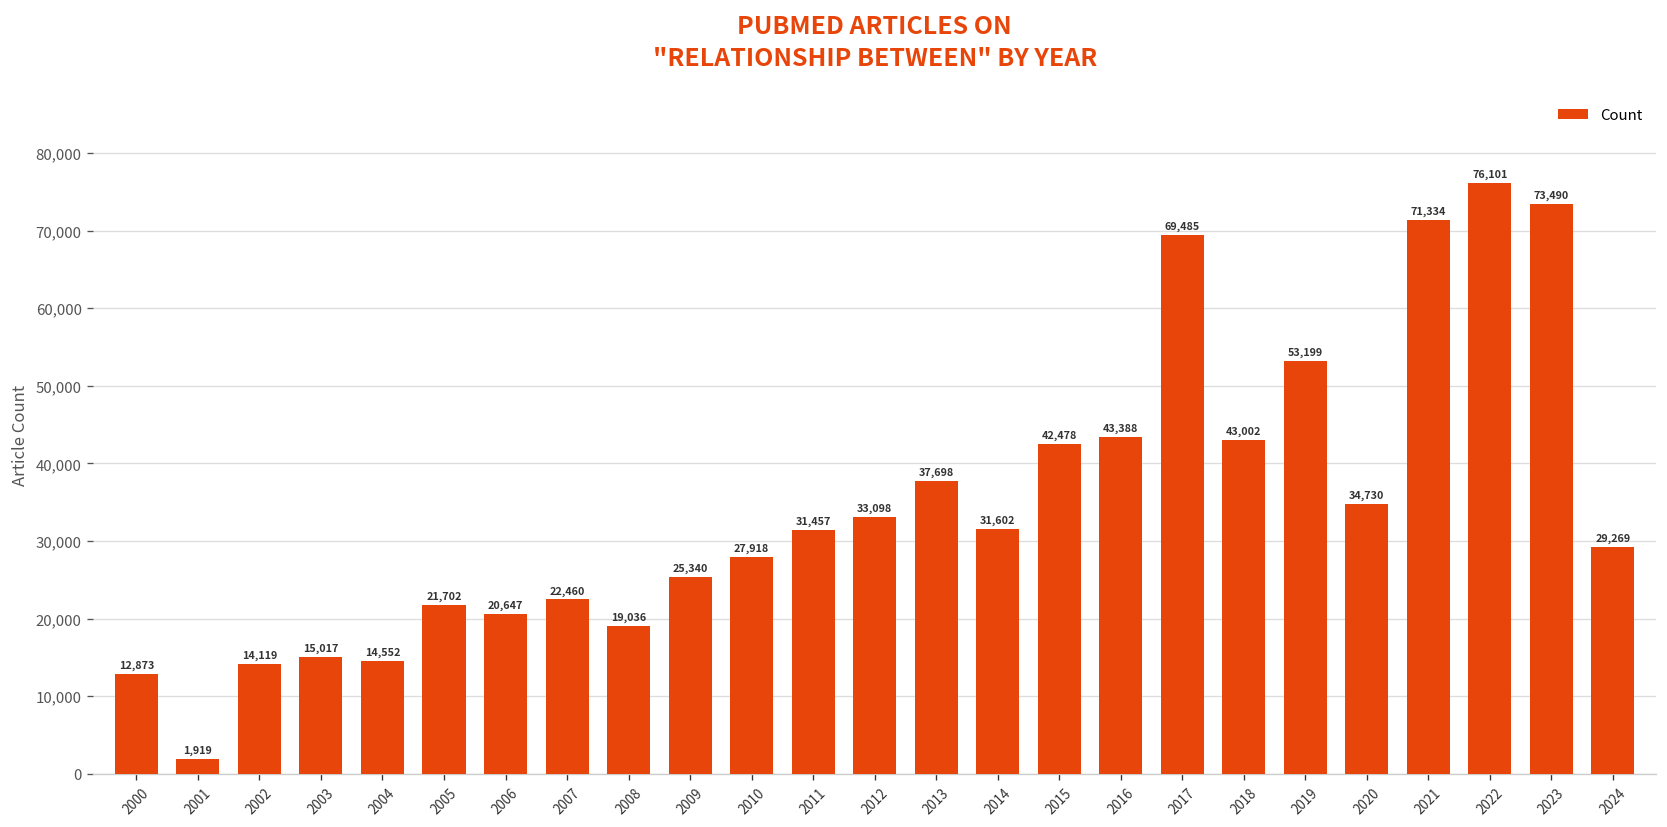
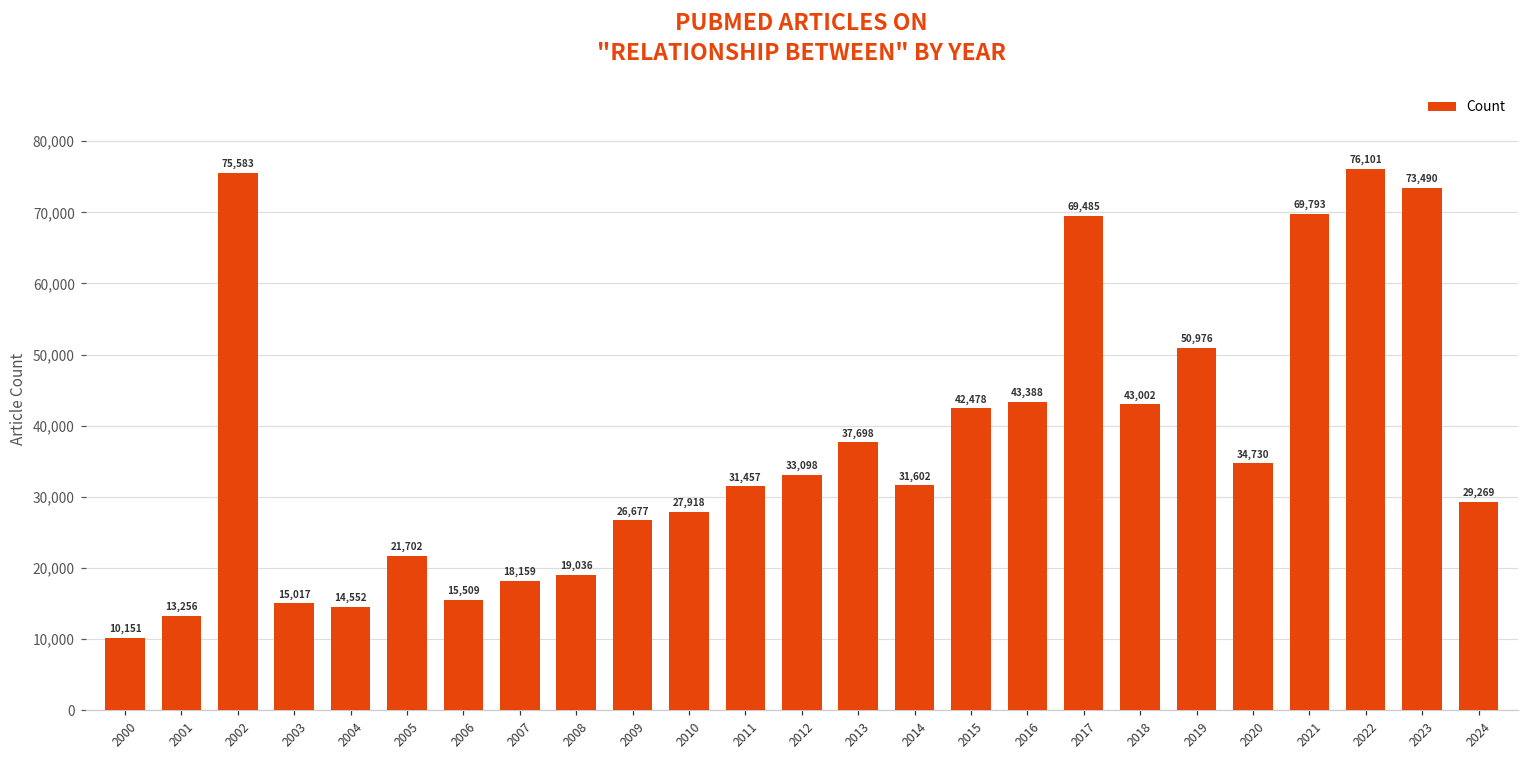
2000: 12,873 -> 10,151
2001: 1,919 -> 13,256
2002: 14,119 -> 75,583
2006: 20,647 -> 15,509
2007: 22,460 -> 18,159
2009: 25,340 -> 26,677
2019: 53,199 -> 50,976
2021: 71,334 -> 69,793
